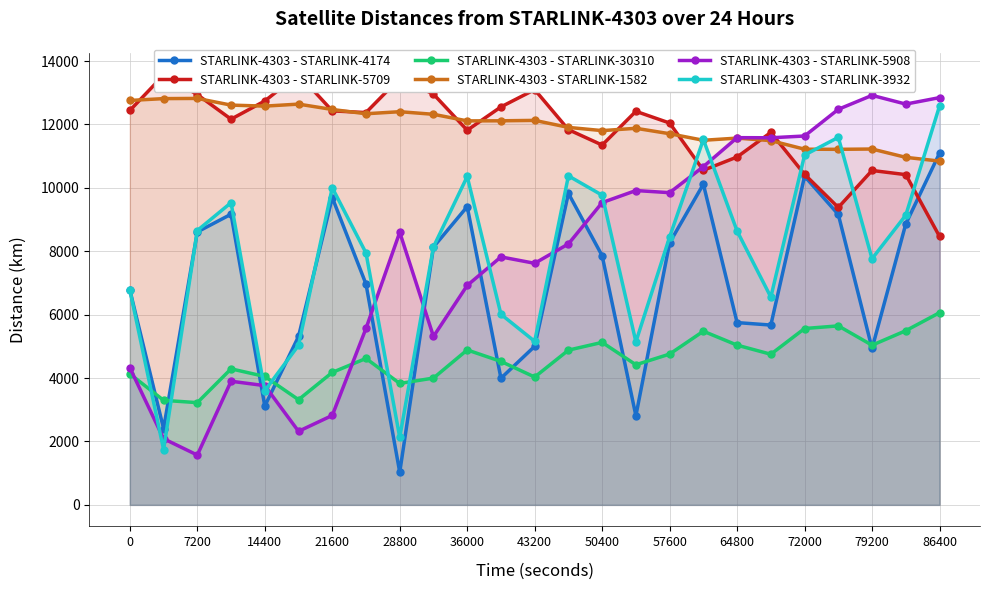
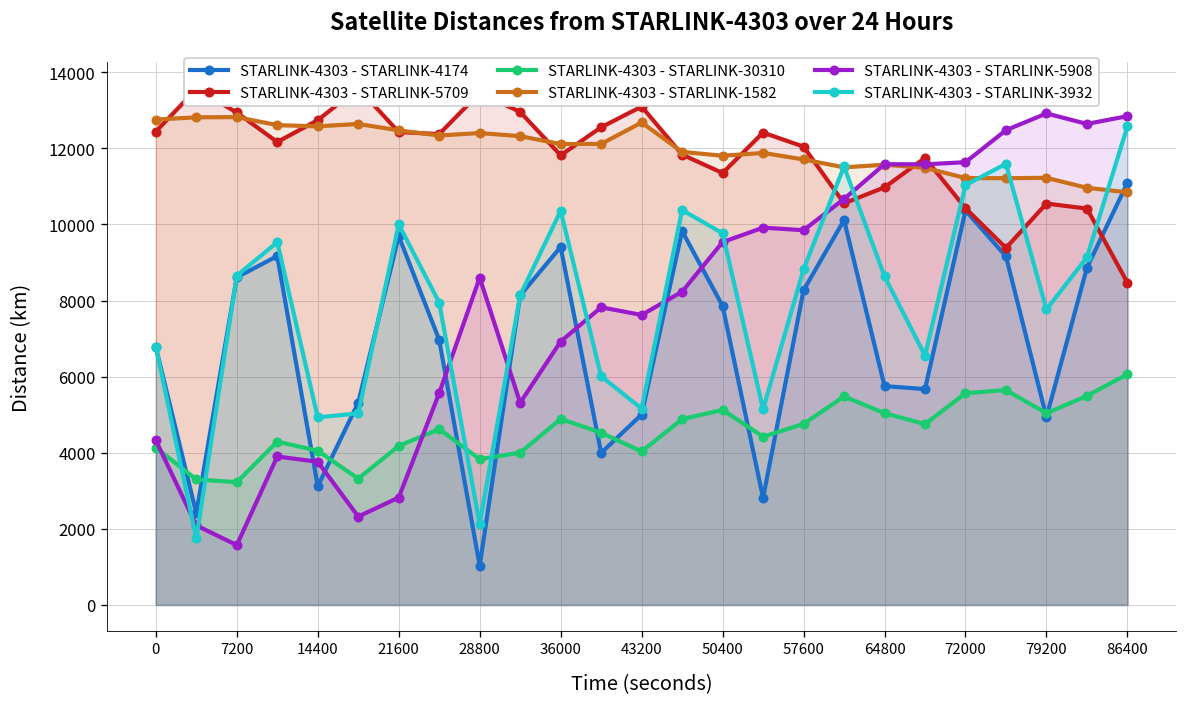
STARLINK-4303 - STARLINK-3932, 14400: 3600 -> 4900
STARLINK-4303 - STARLINK-1582, 43200: 12100 -> 12700
STARLINK-4303 - STARLINK-3932, 57600: 8500 -> 8800
